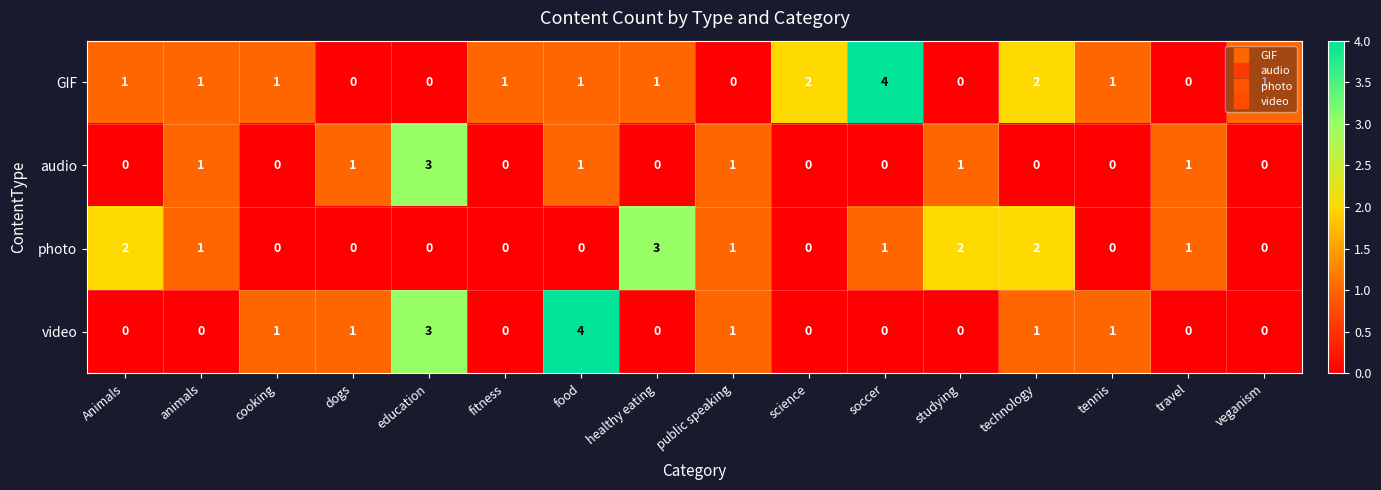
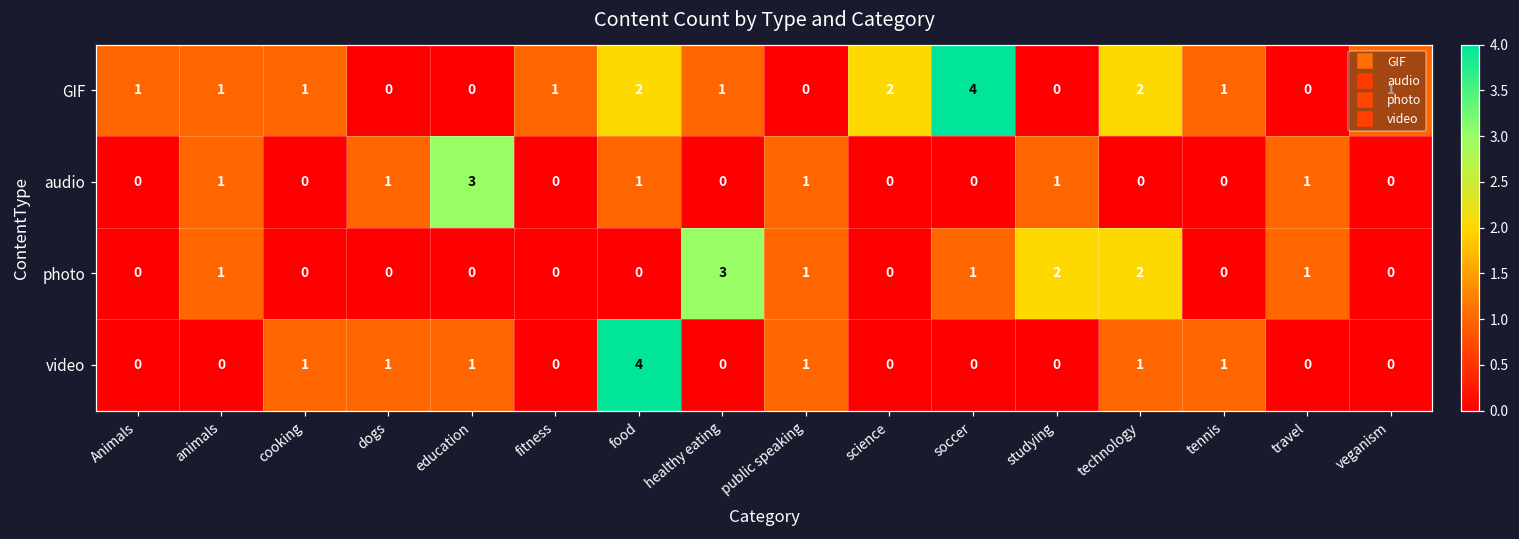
GIF, food: 1 -> 2
photo, Animals: 2 -> 0
video, education: 3 -> 1
